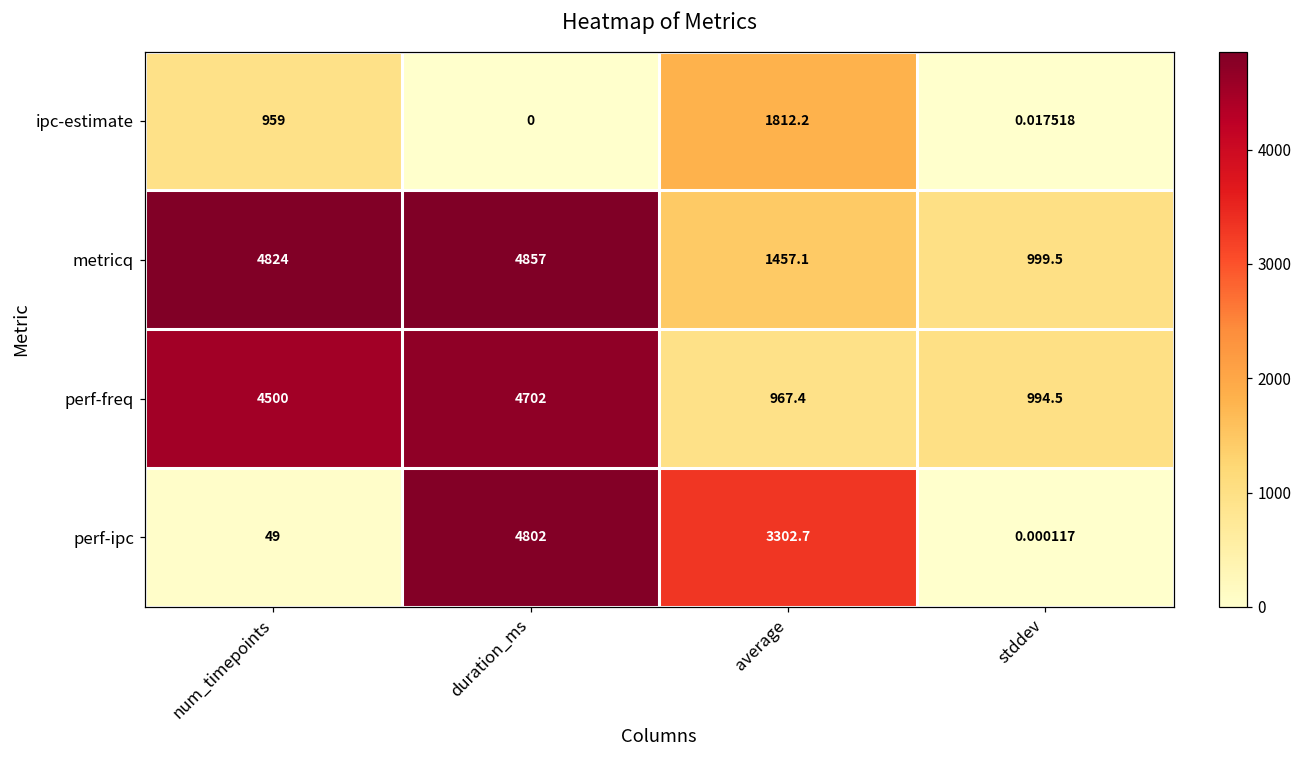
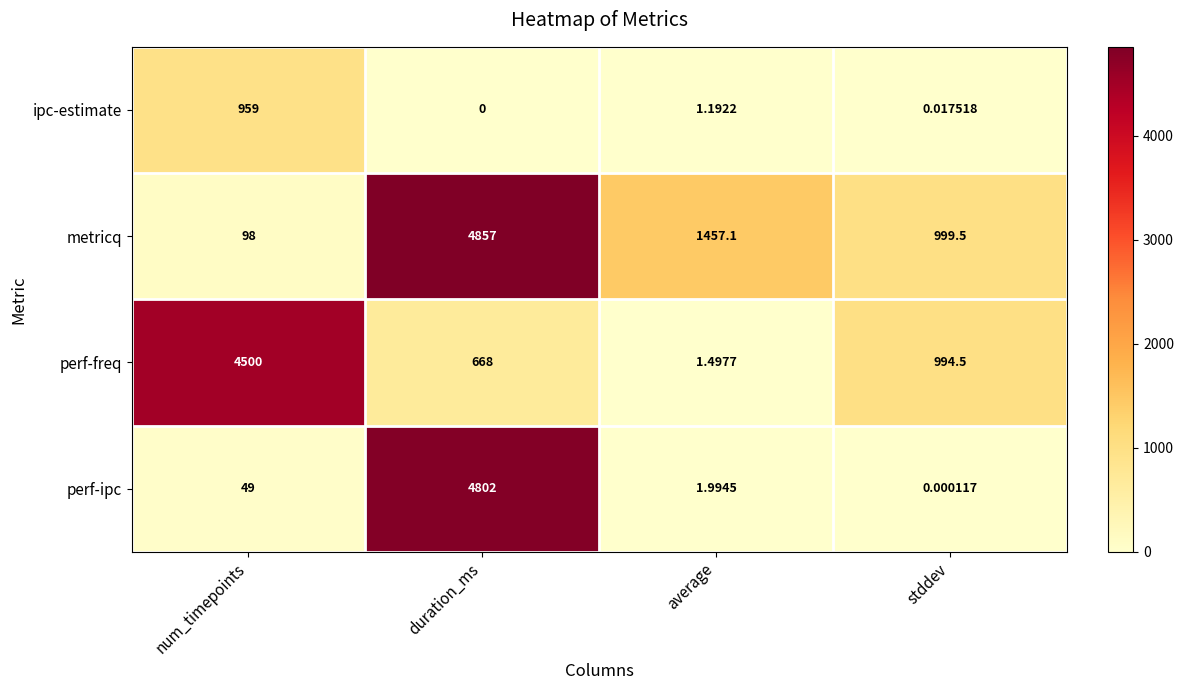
ipc-estimate, average: 1812.2 -> 1.1922
metricq, num_timepoints: 4824 -> 98
perf-freq, duration_ms: 4702 -> 668
perf-freq, average: 967.4 -> 1.4977
perf-ipc, average: 3302.7 -> 1.9945
